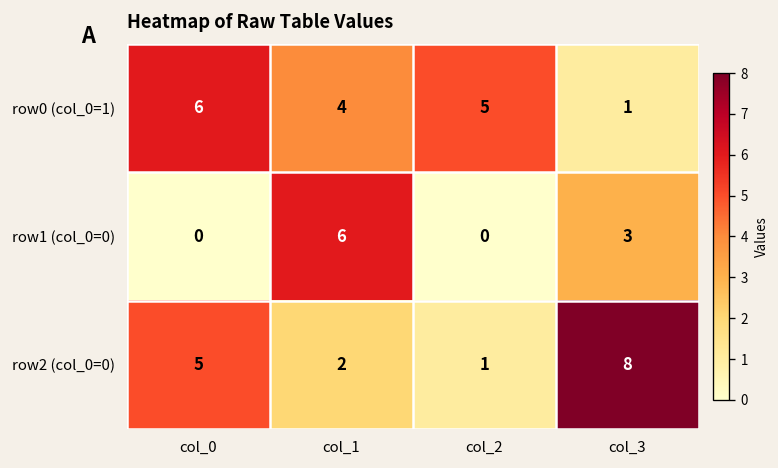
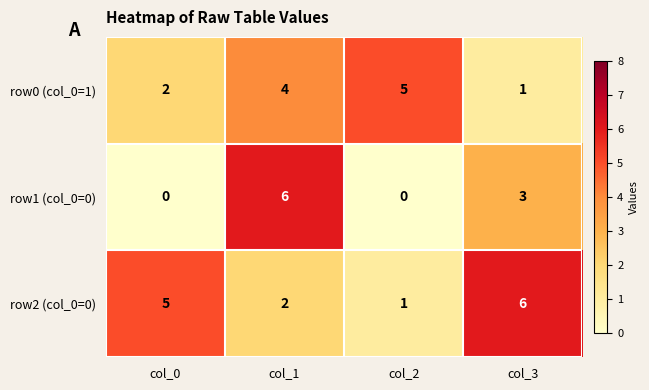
row0 (col_0=1), col_0: 6 -> 2
row2 (col_0=0), col_3: 8 -> 6
